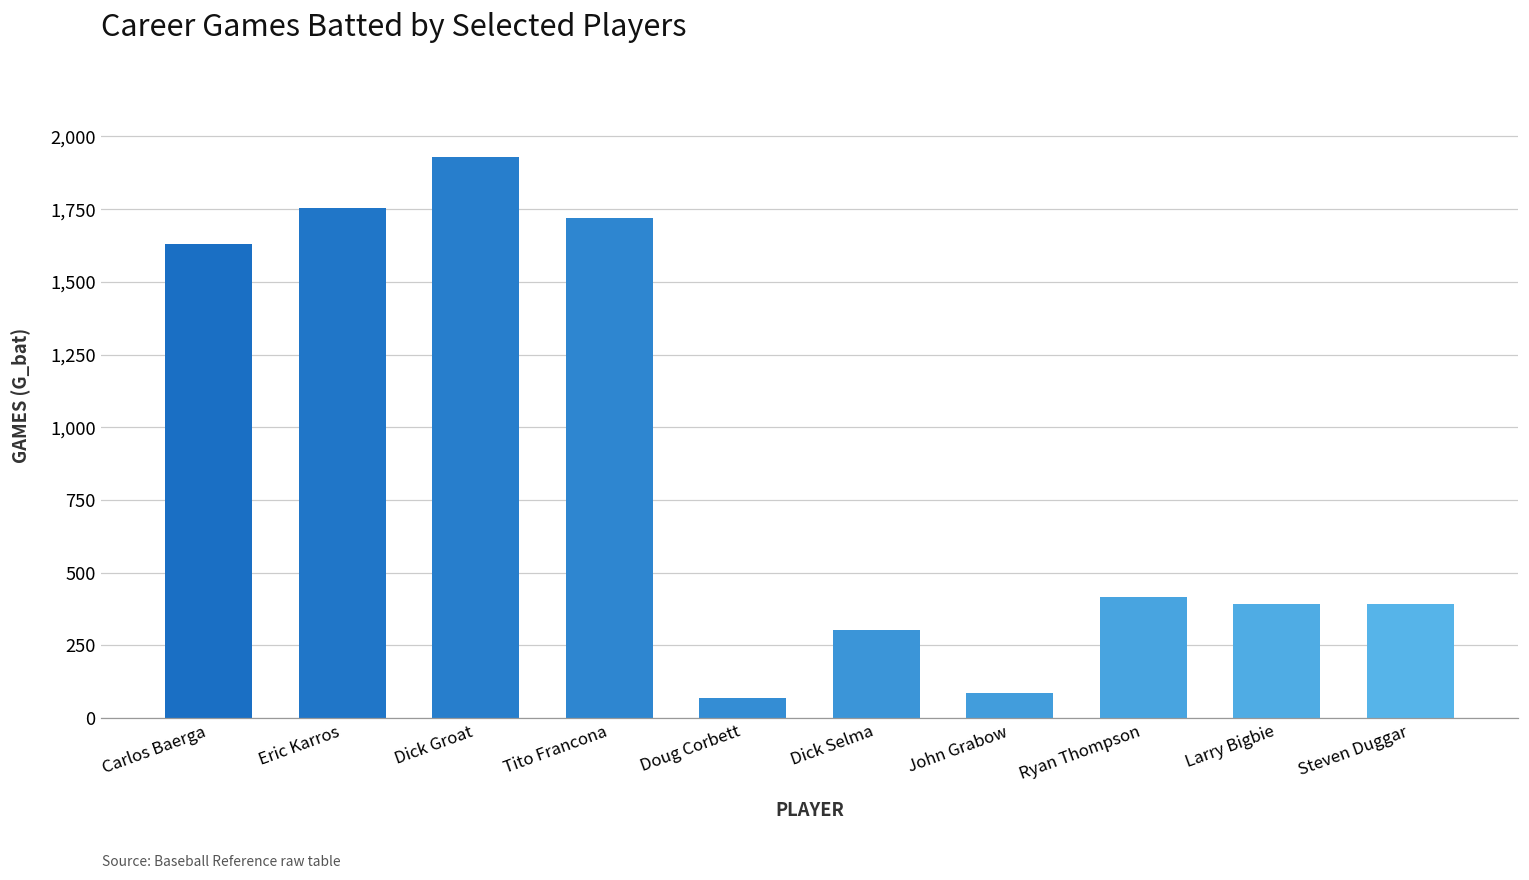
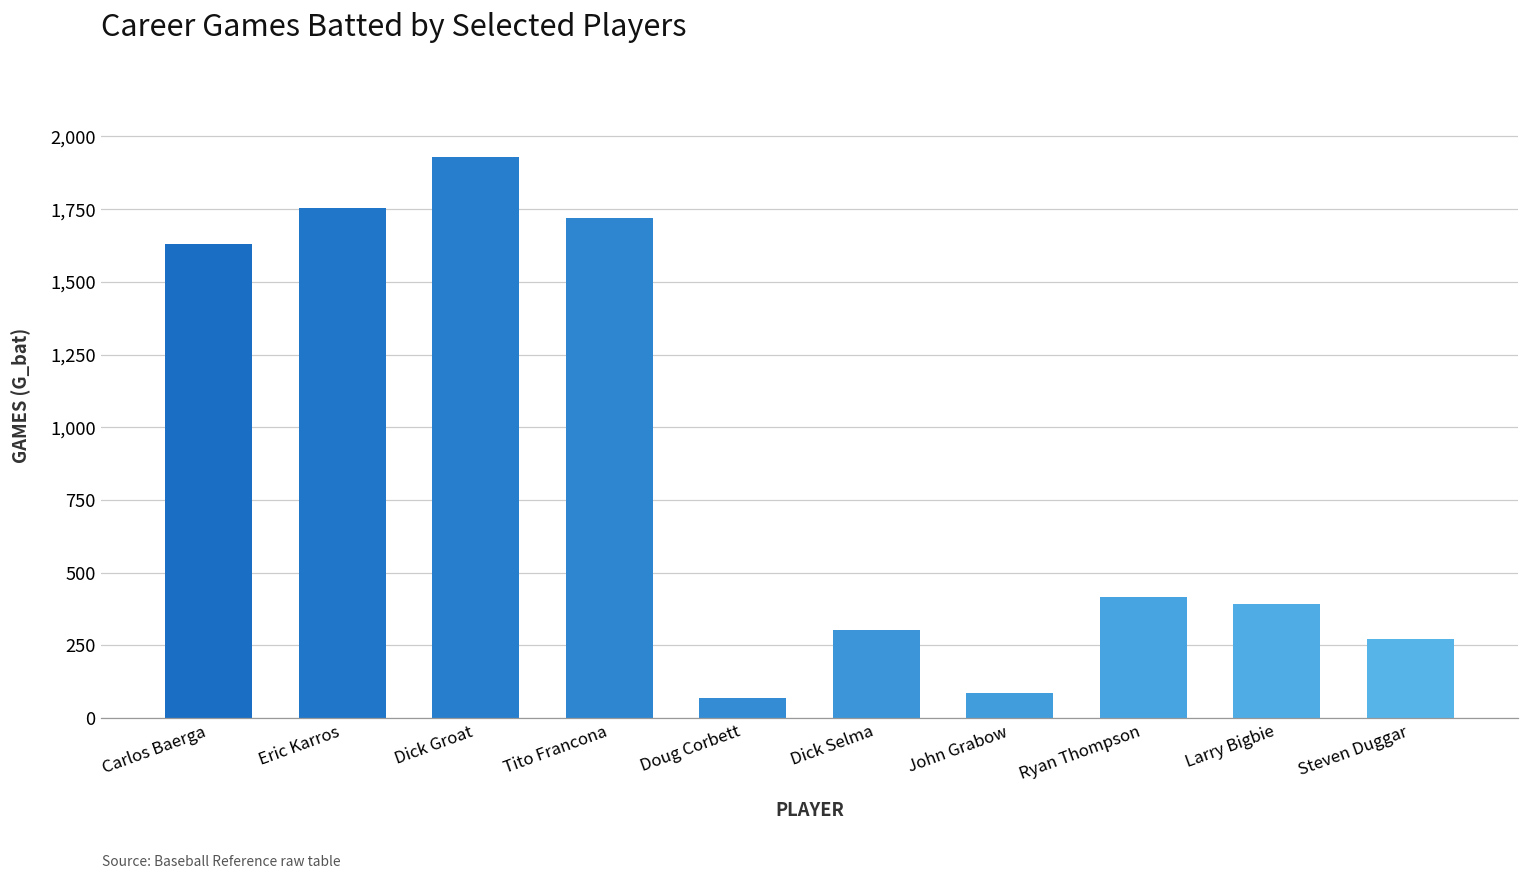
Steven Duggar: 390 -> 270
